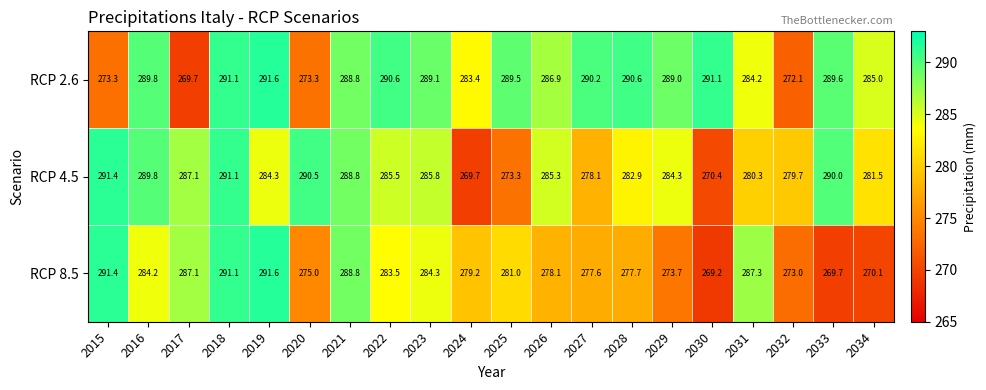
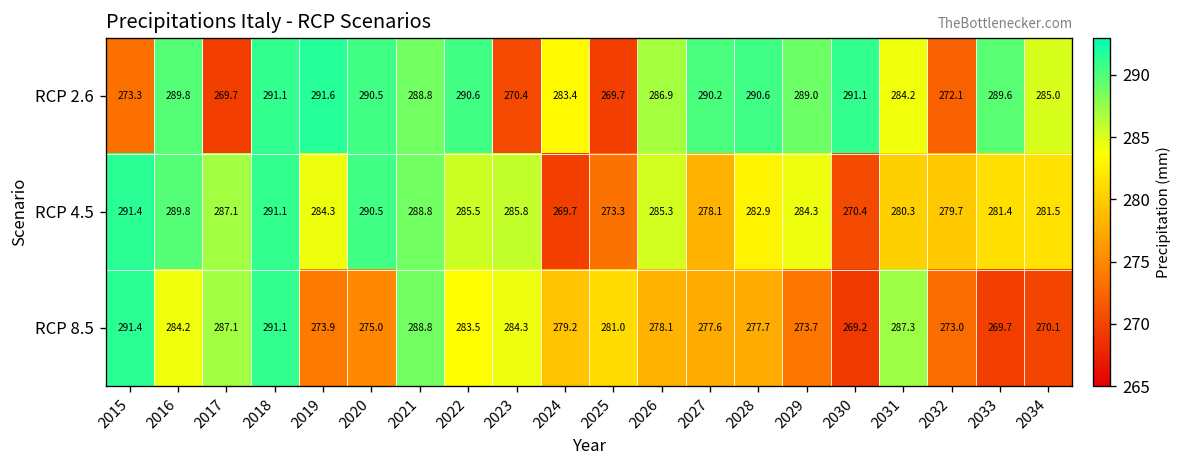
RCP 2.6, 2020: 273.3 -> 290.5
RCP 2.6, 2023: 289.1 -> 270.4
RCP 2.6, 2025: 289.5 -> 269.7
RCP 4.5, 2033: 290.0 -> 281.4
RCP 8.5, 2019: 291.6 -> 273.9
